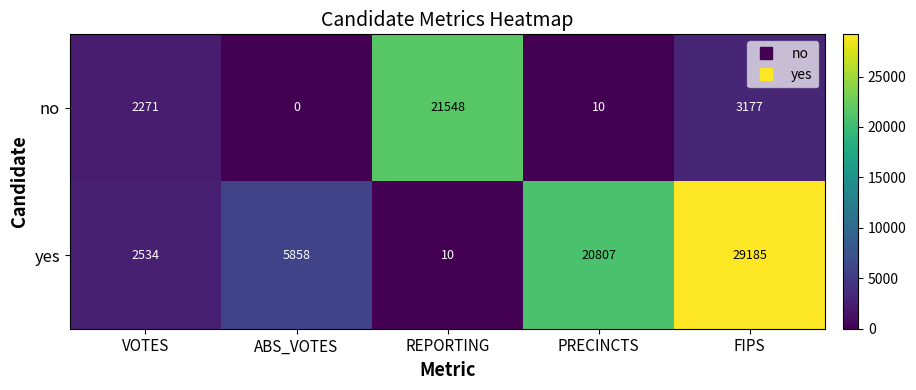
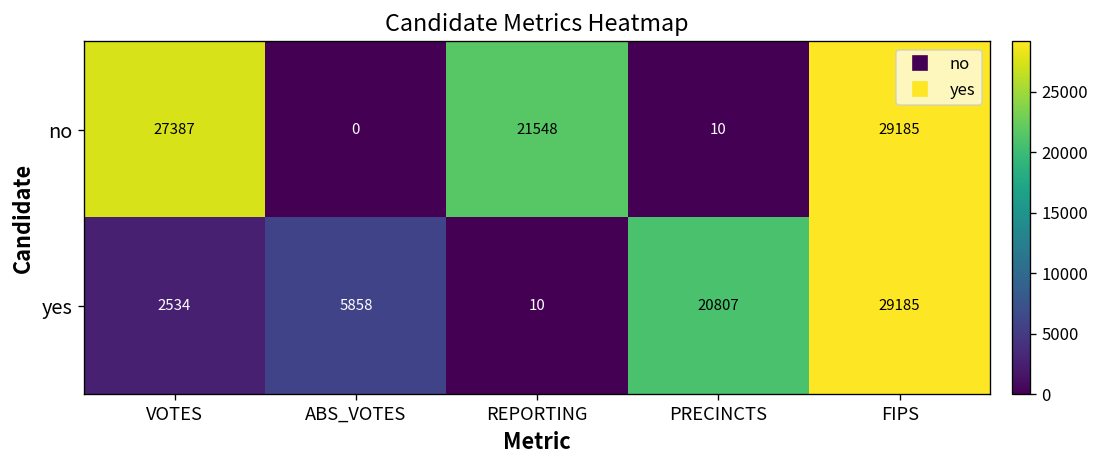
no, VOTES: 2271 -> 27387
no, FIPS: 3177 -> 29185
